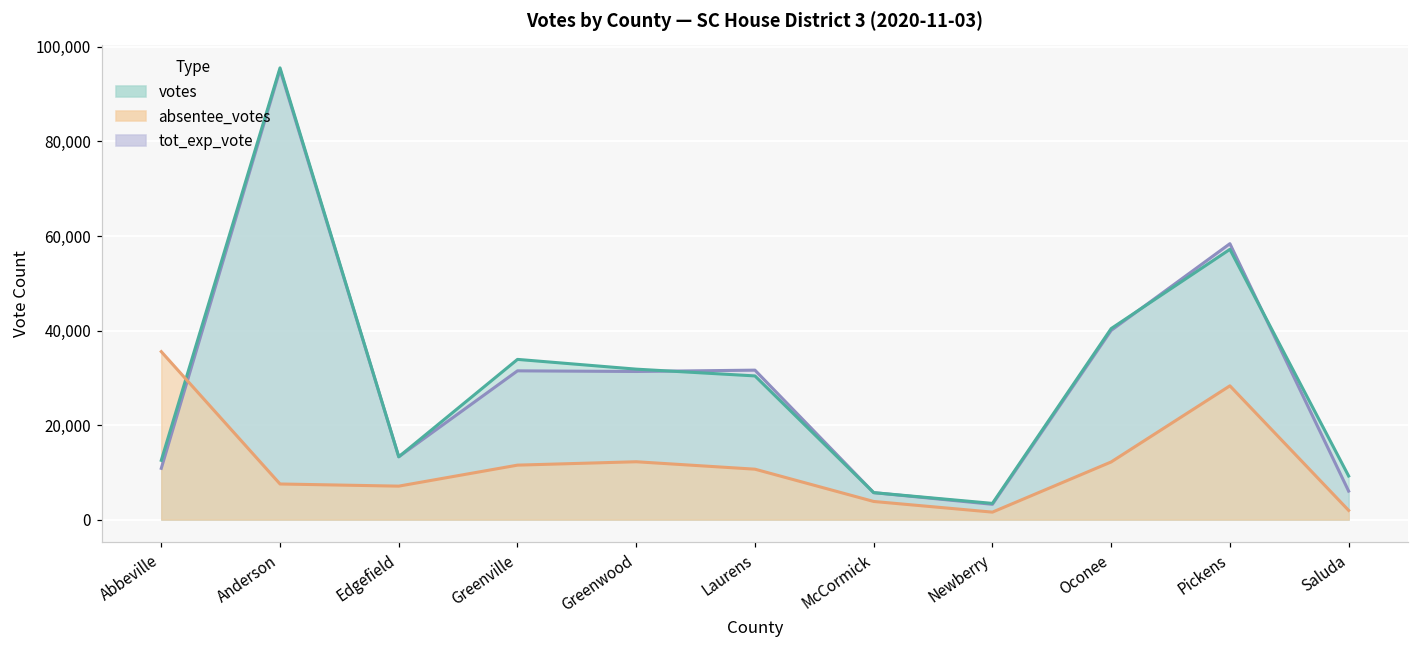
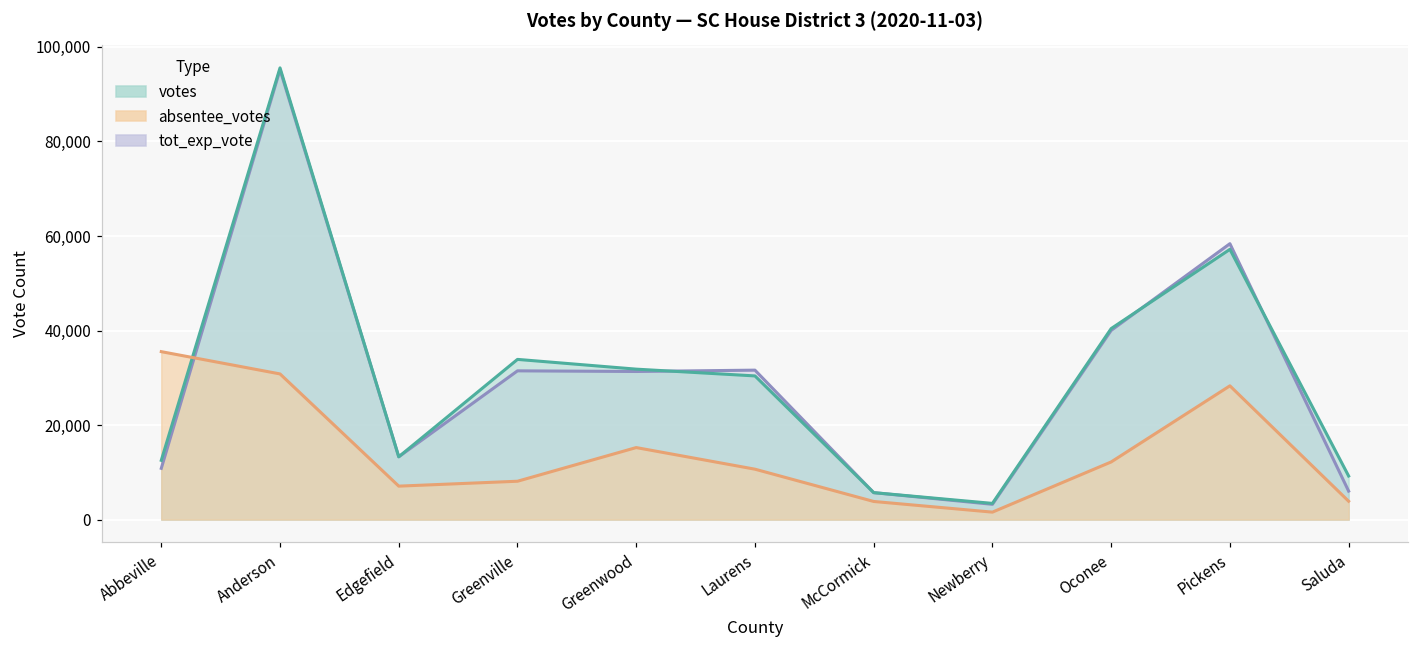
absentee_votes, Anderson: 8,000 -> 31,000
absentee_votes, Greenville: 12,000 -> 8,000
absentee_votes, Greenwood: 12,000 -> 15,000
absentee_votes, Saluda: 2,000 -> 4,000
